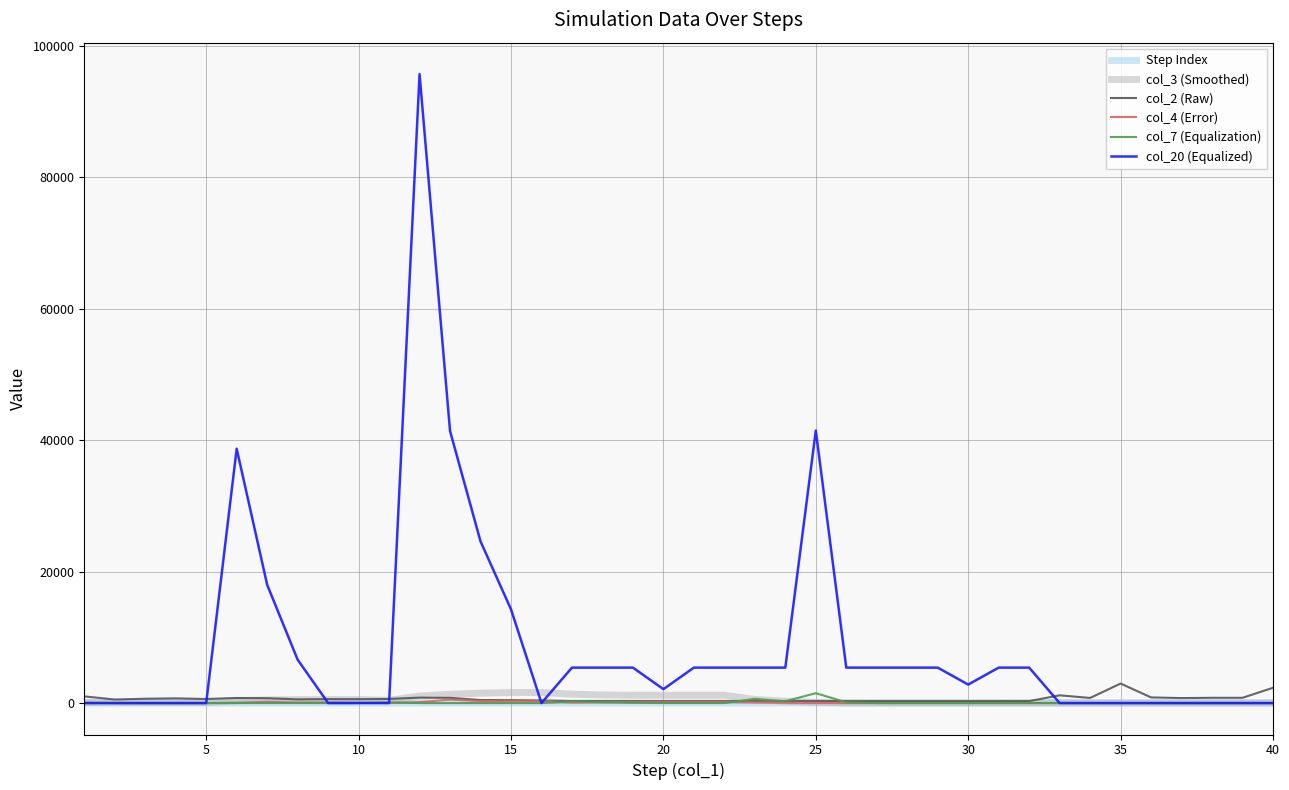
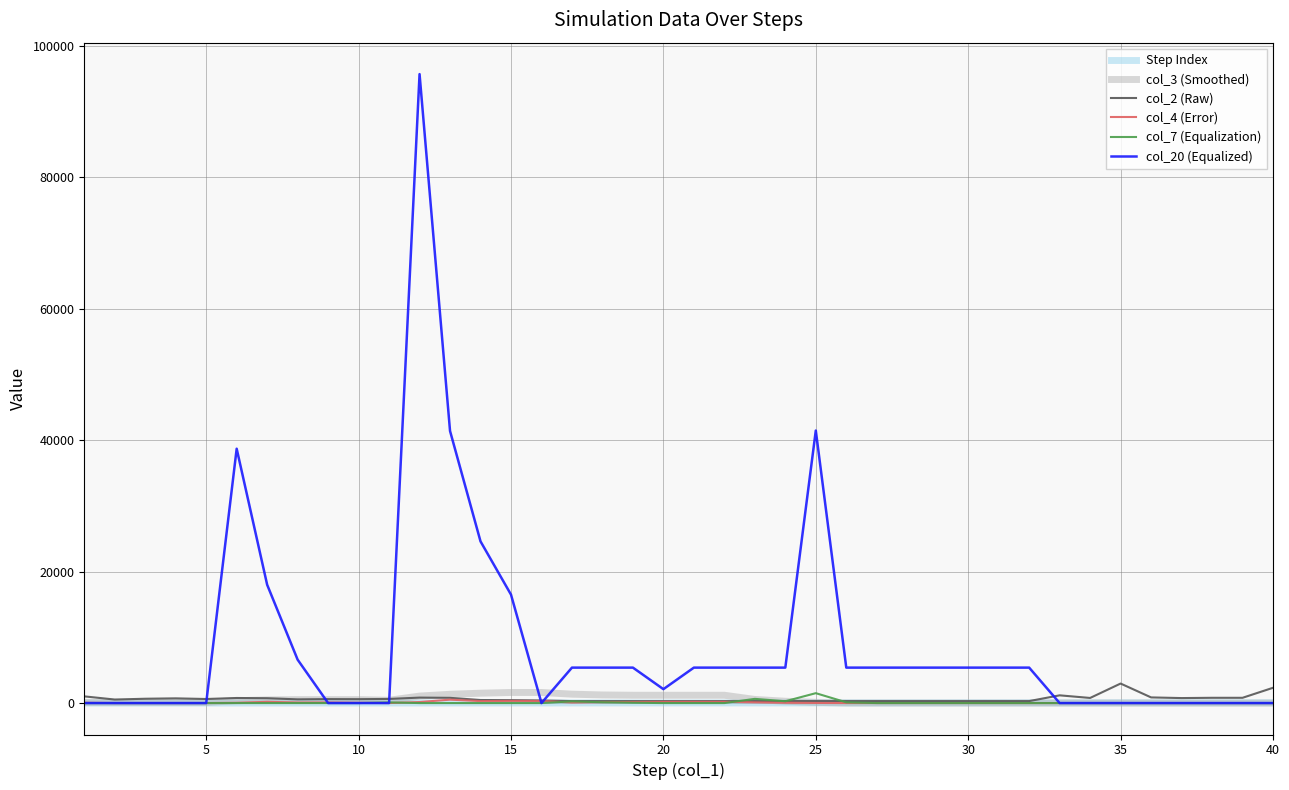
col_20 (Equalized), 15: 14000 -> 17000
col_20 (Equalized), 30: 3000 -> 5000
